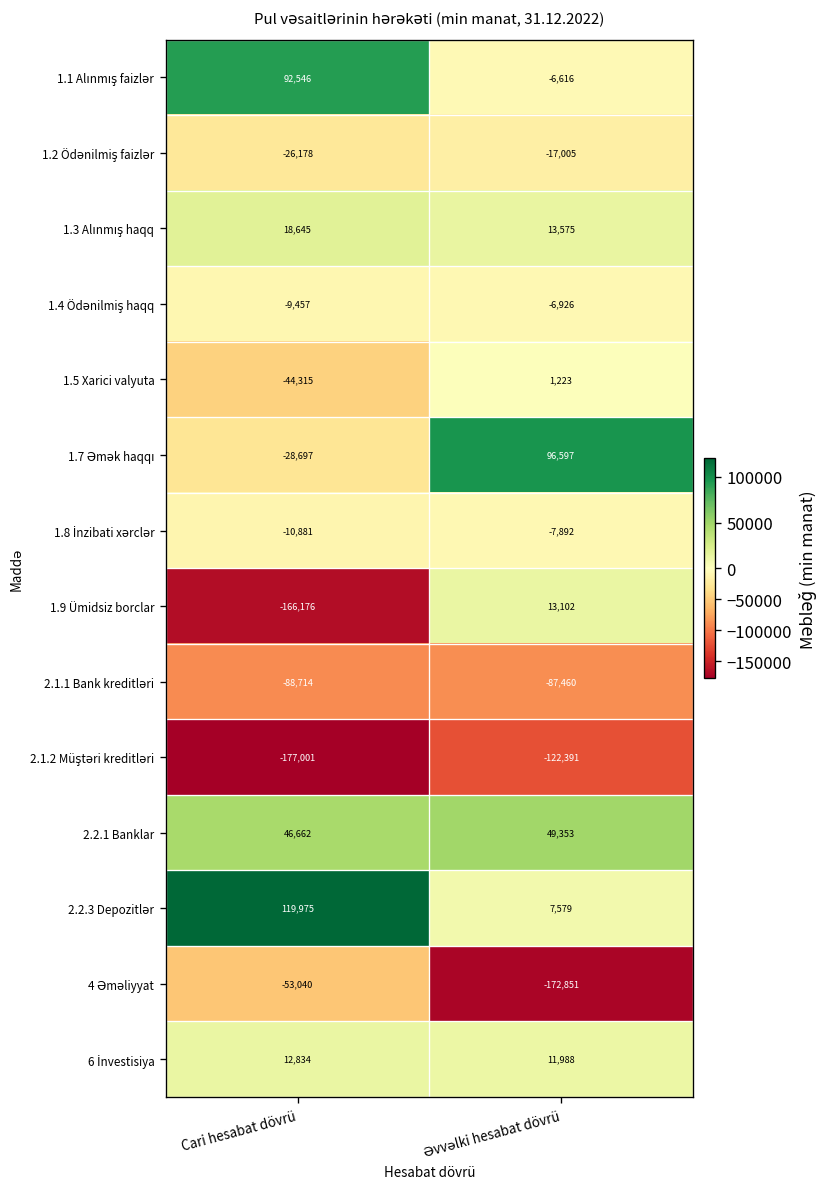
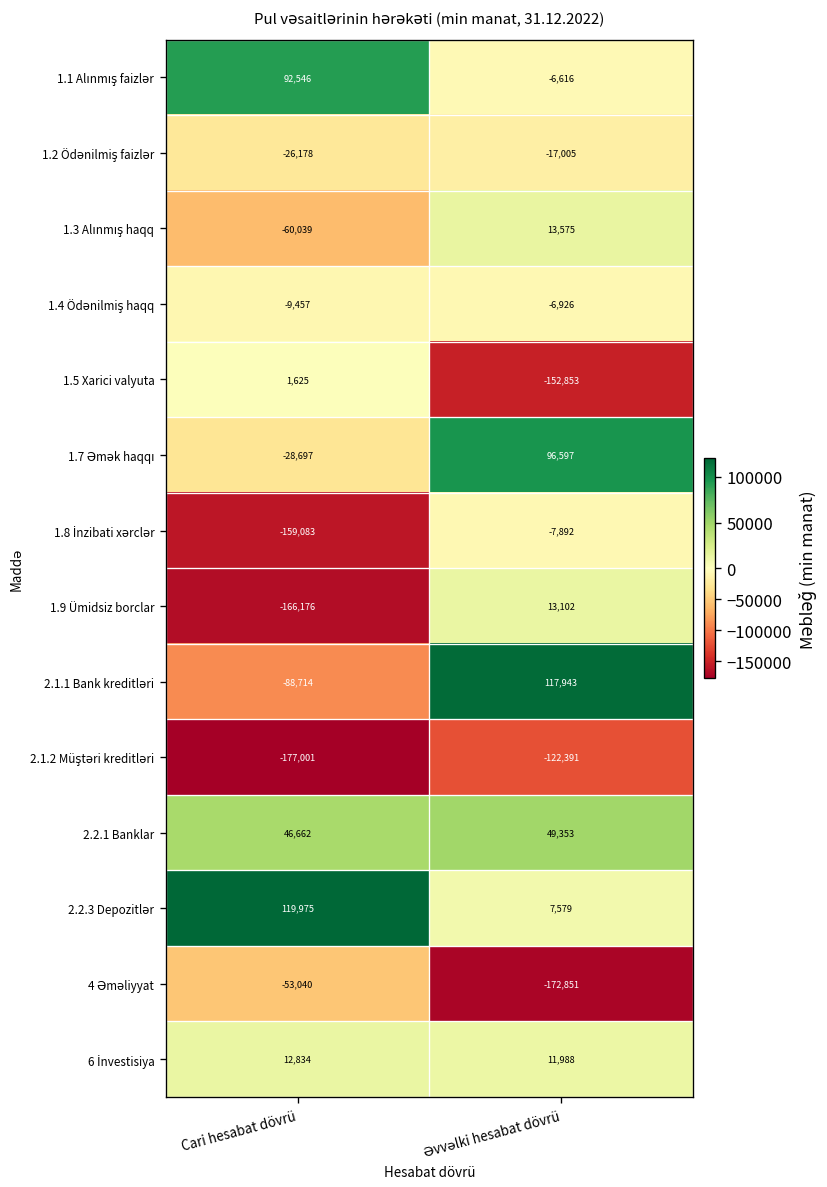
1.3 Alınmış haqq, Cari hesabat dövrü: 18,645 -> -60,039
1.5 Xarici valyuta, Cari hesabat dövrü: -44,315 -> 1,625
1.5 Xarici valyuta, Əvvəlki hesabat dövrü: 1,223 -> -152,853
1.8 İnzibati xərclər, Cari hesabat dövrü: -10,881 -> -159,083
2.1.1 Bank kreditləri, Əvvəlki hesabat dövrü: -87,460 -> 117,943
